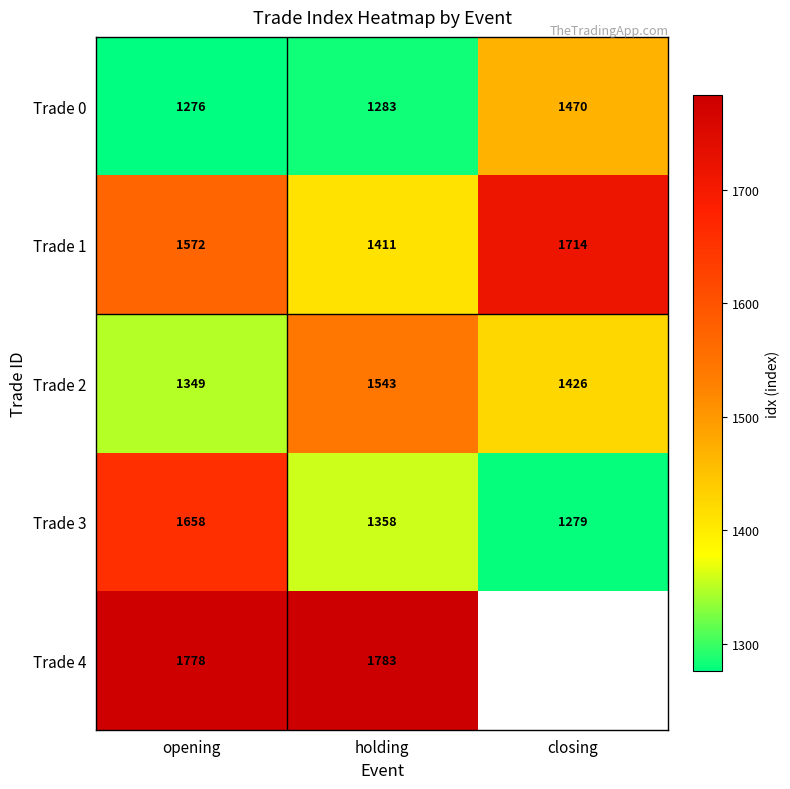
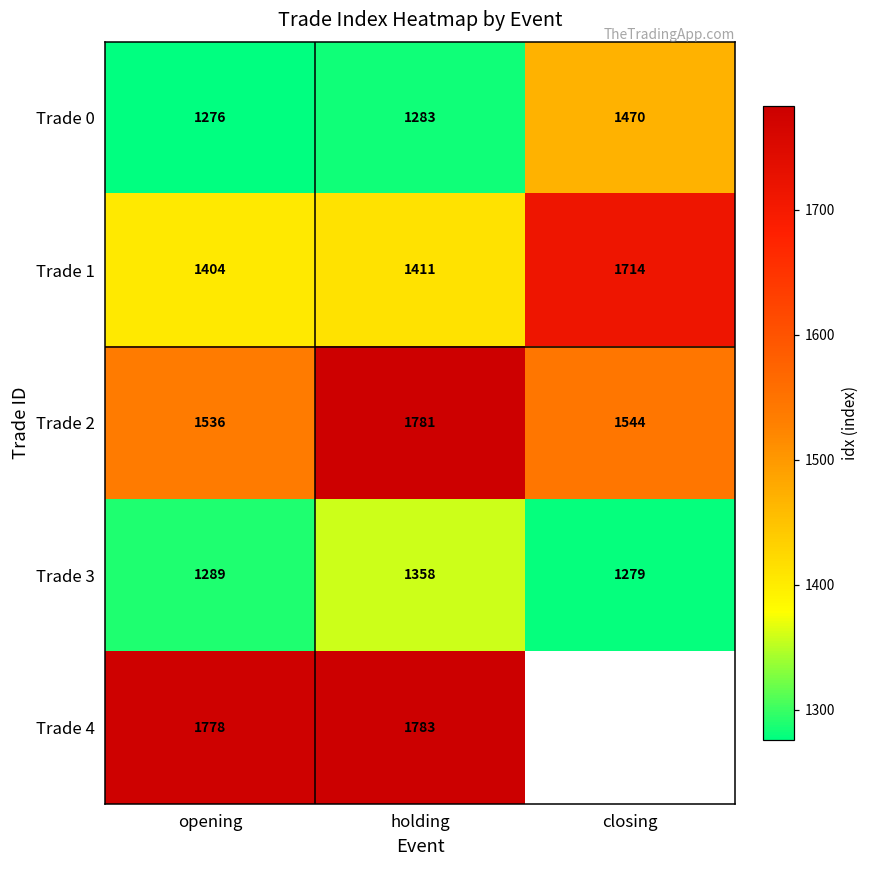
Trade 1, opening: 1572 -> 1404
Trade 2, opening: 1349 -> 1536
Trade 2, holding: 1543 -> 1781
Trade 2, closing: 1426 -> 1544
Trade 3, opening: 1658 -> 1289
